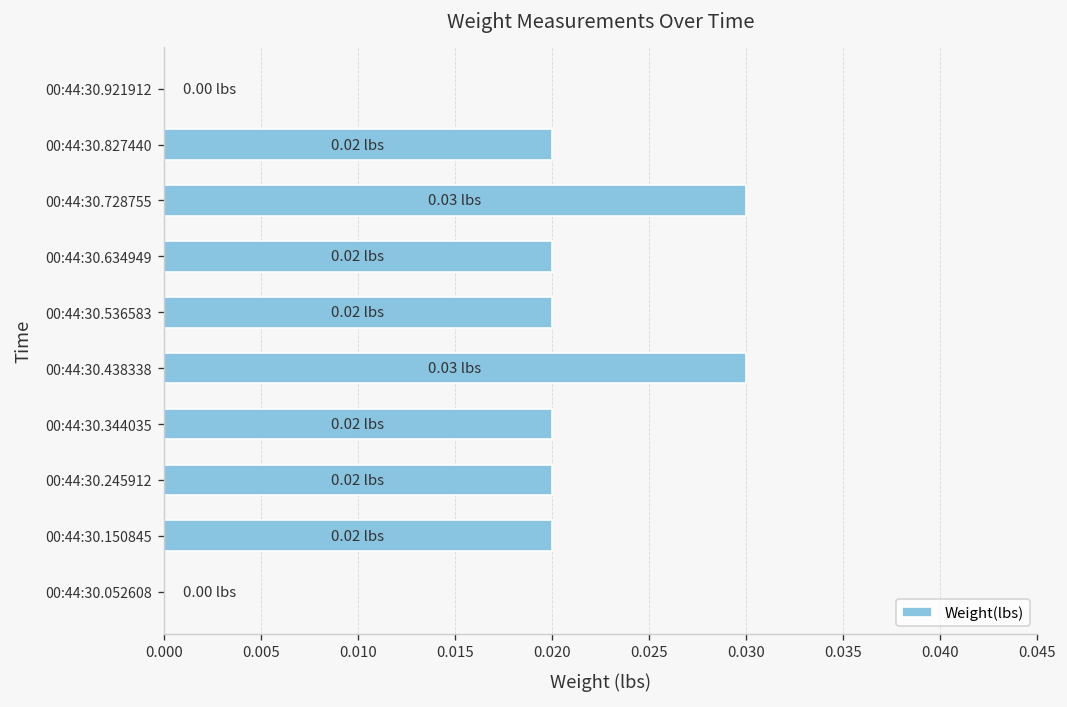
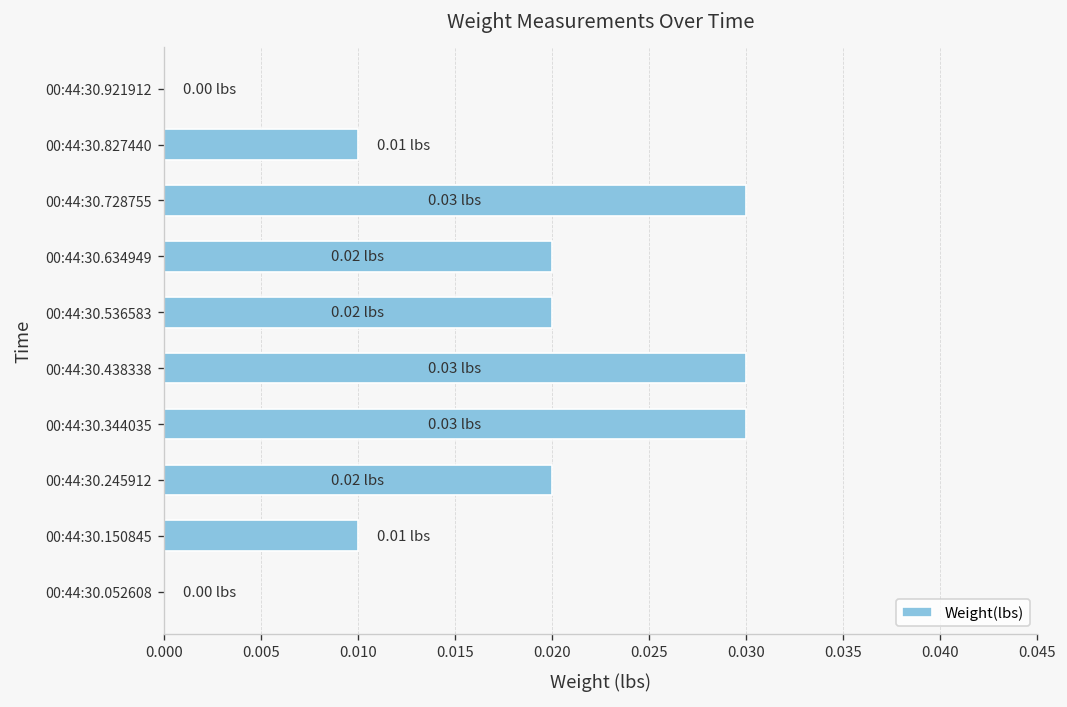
00:44:30.827440: 0.02 -> 0.01
00:44:30.344035: 0.02 -> 0.03
00:44:30.150845: 0.02 -> 0.01
